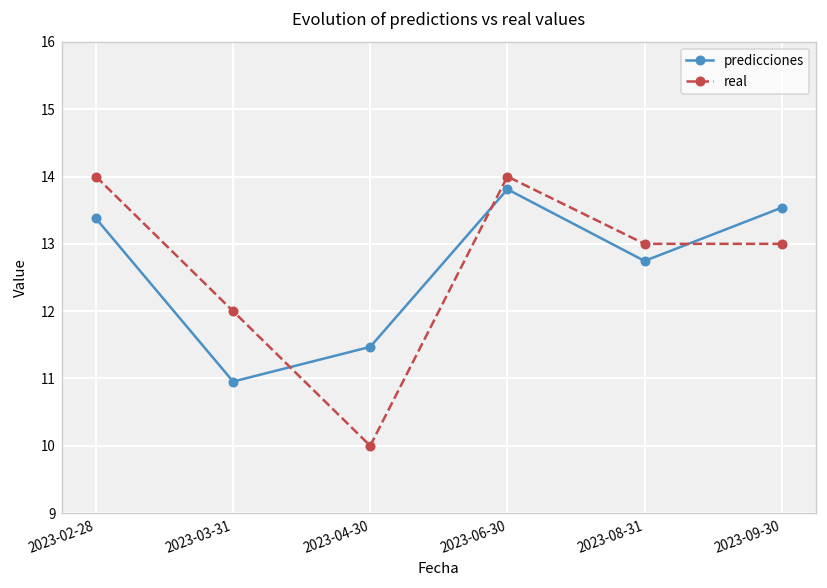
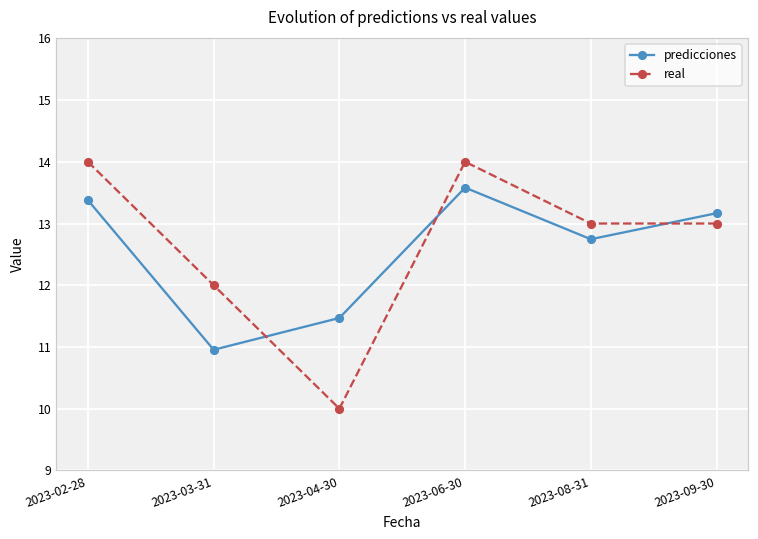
predicciones, 2023-06-30: 13.8 -> 13.6
predicciones, 2023-09-30: 13.5 -> 13.2
